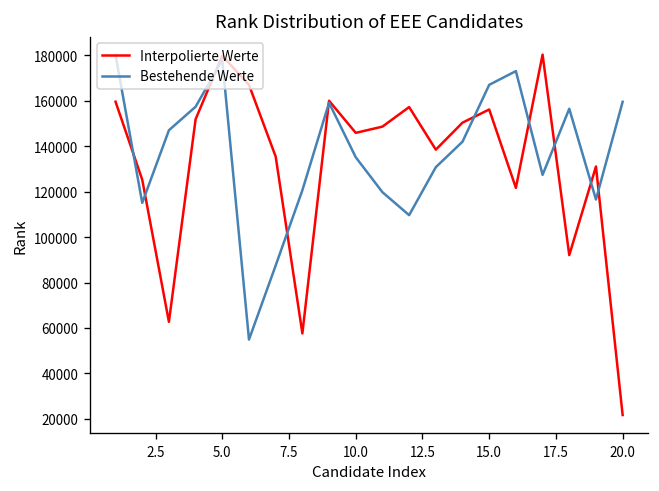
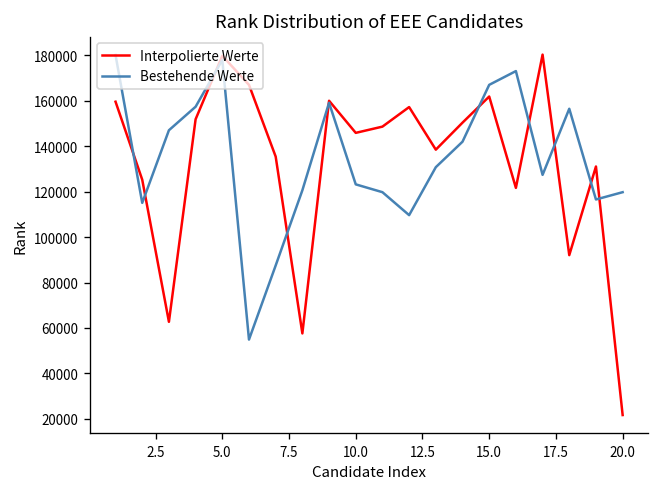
Bestehende Werte, 10.0: 135000 -> 123000
Interpolierte Werte, 15.0: 156000 -> 162000
Bestehende Werte, 20.0: 160000 -> 120000
